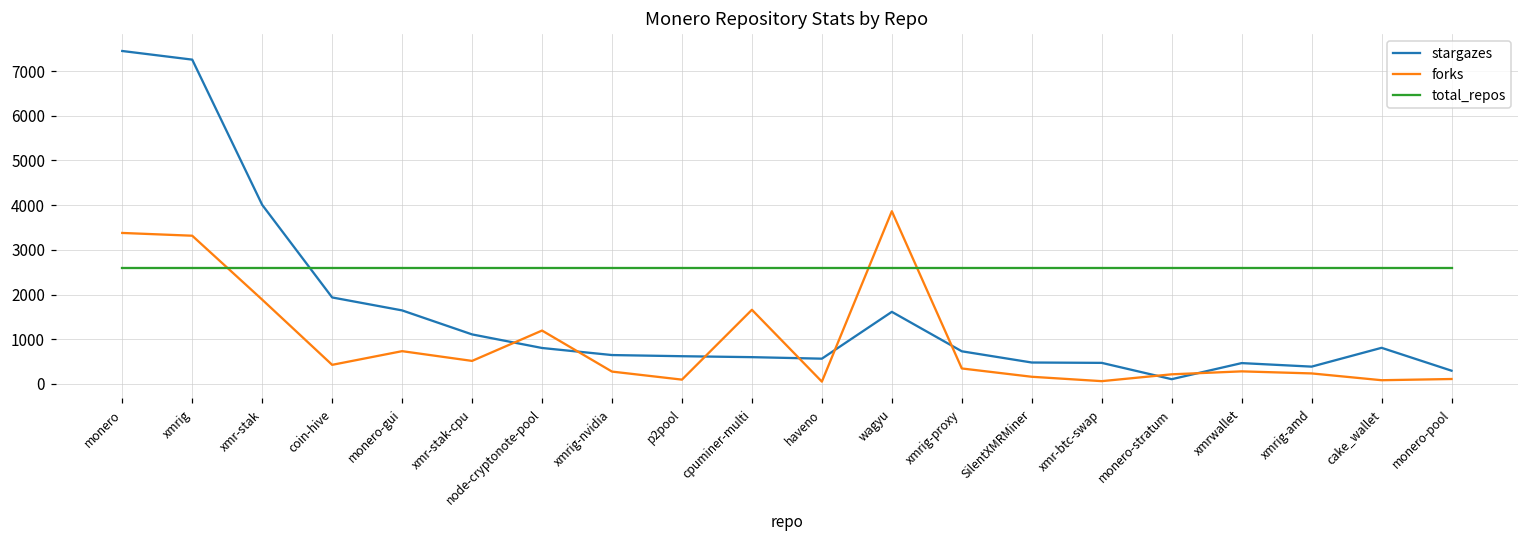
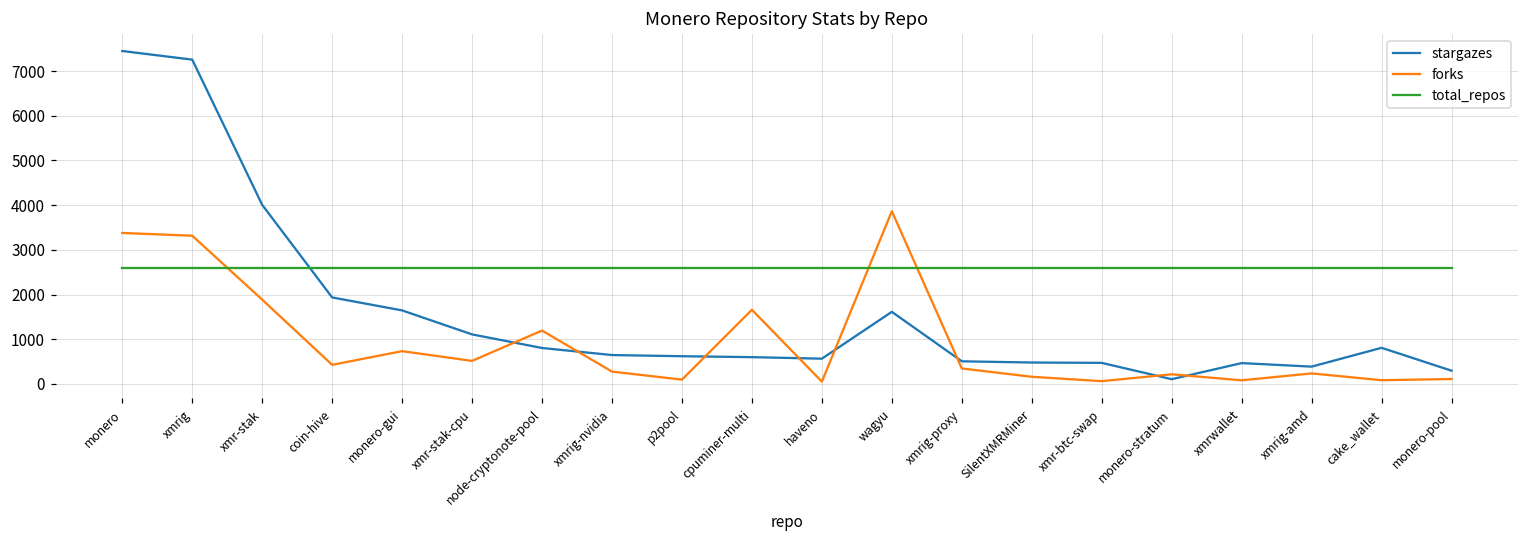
stargazes, xmrig-proxy: 700 -> 500
forks, xmrwallet: 300 -> 100
